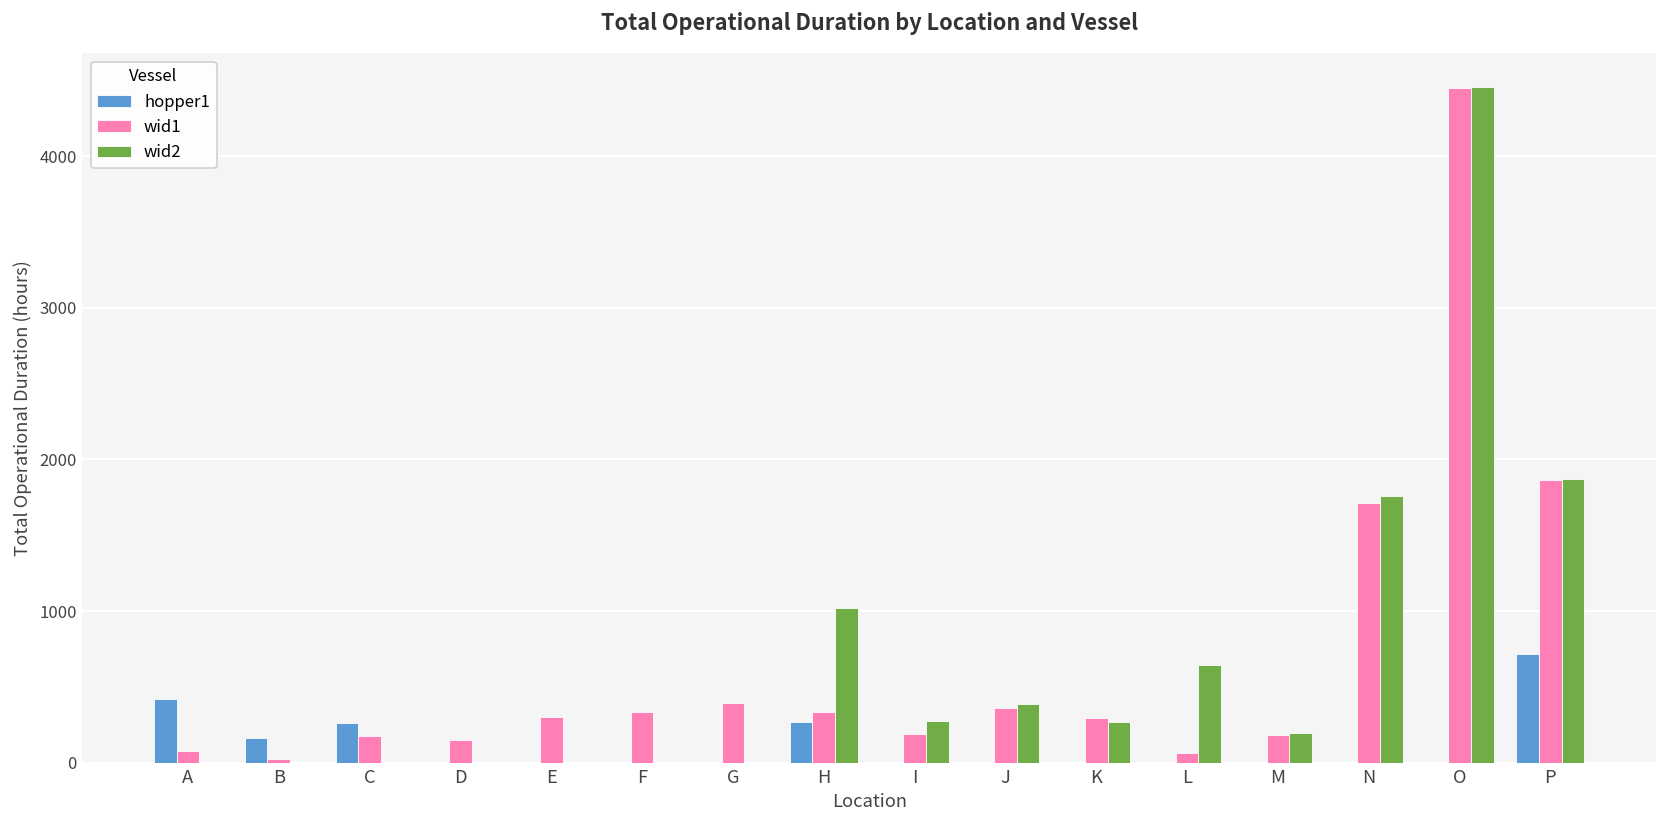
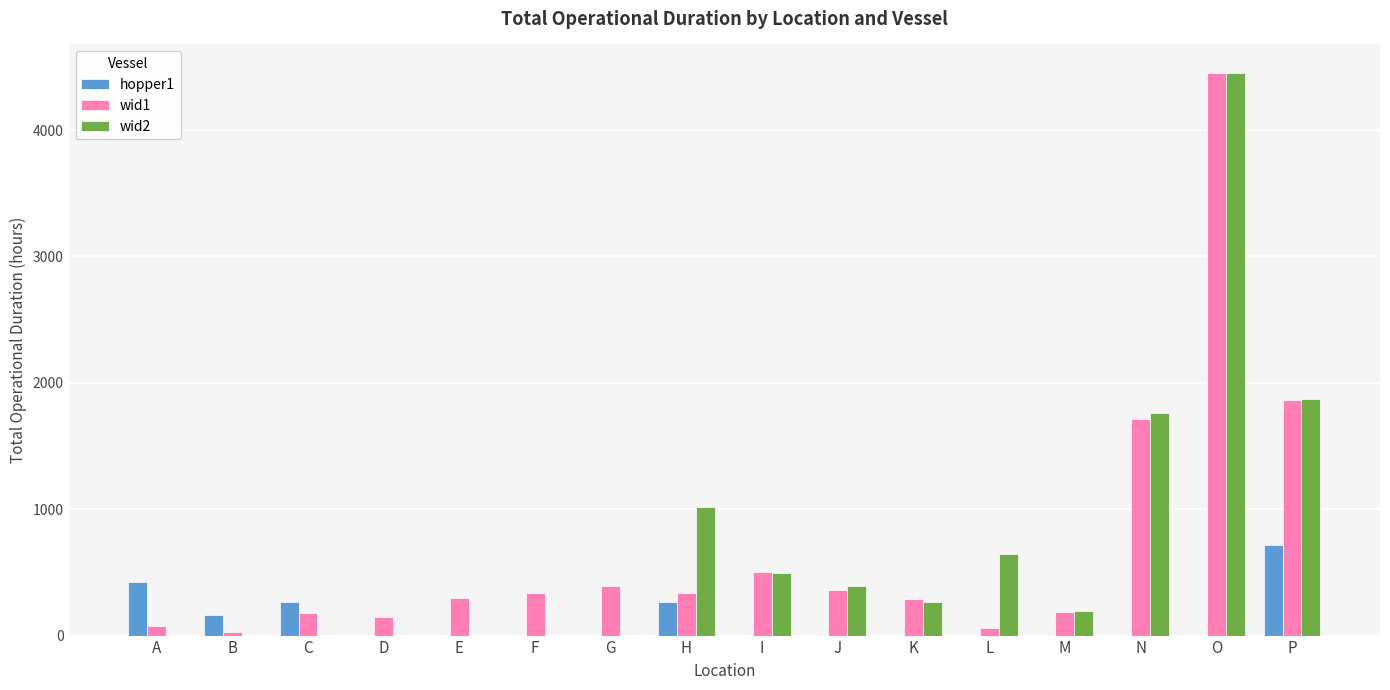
wid1, I: 190 -> 500
wid2, I: 280 -> 500
